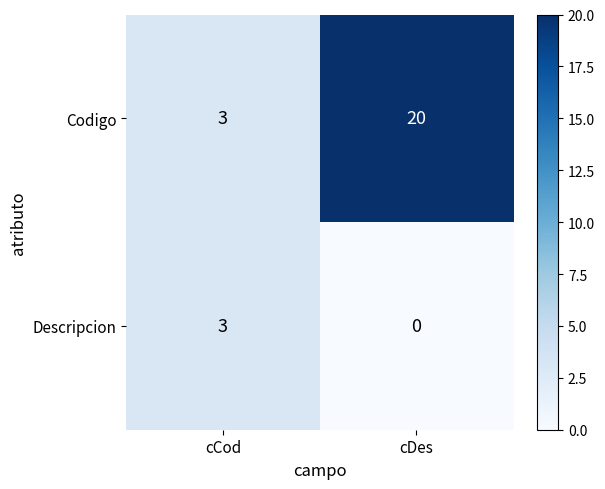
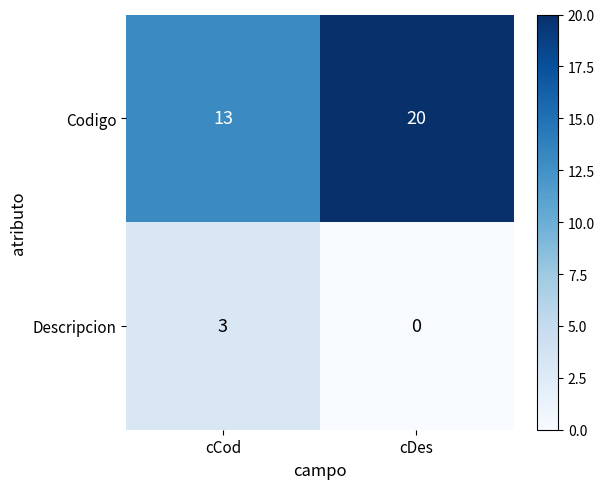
Codigo, cCod: 3 -> 13
